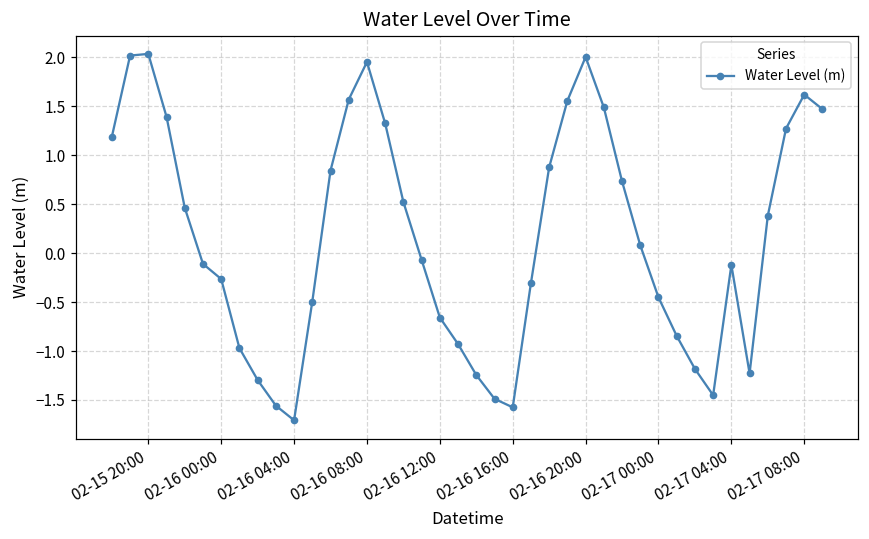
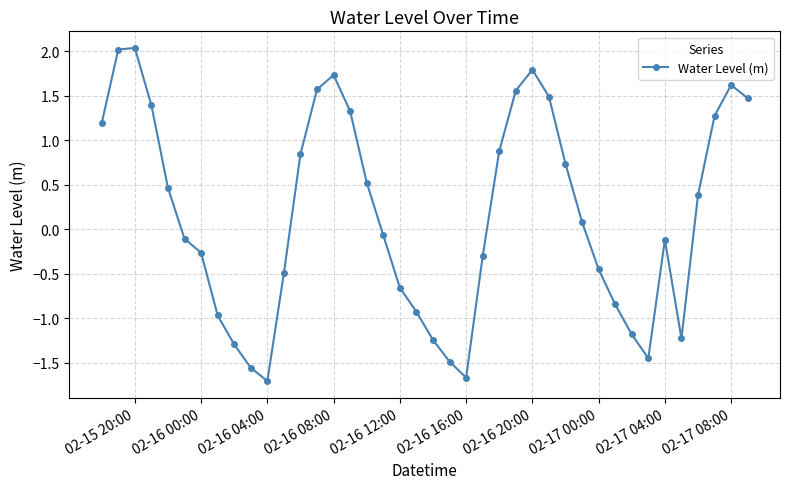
02-16 08:00: 2.0 -> 1.7
02-16 16:00: -1.6 -> -1.7
02-16 20:00: 2.0 -> 1.8
